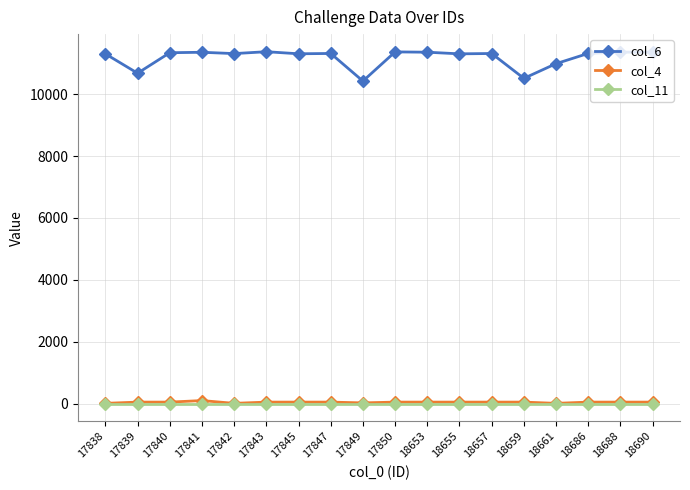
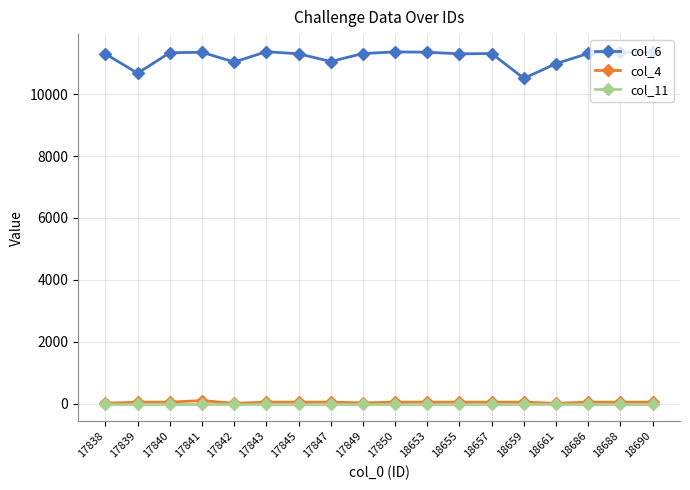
col_6, 17842: 11300 -> 11000
col_6, 17847: 11300 -> 11100
col_6, 17849: 10400 -> 11300
